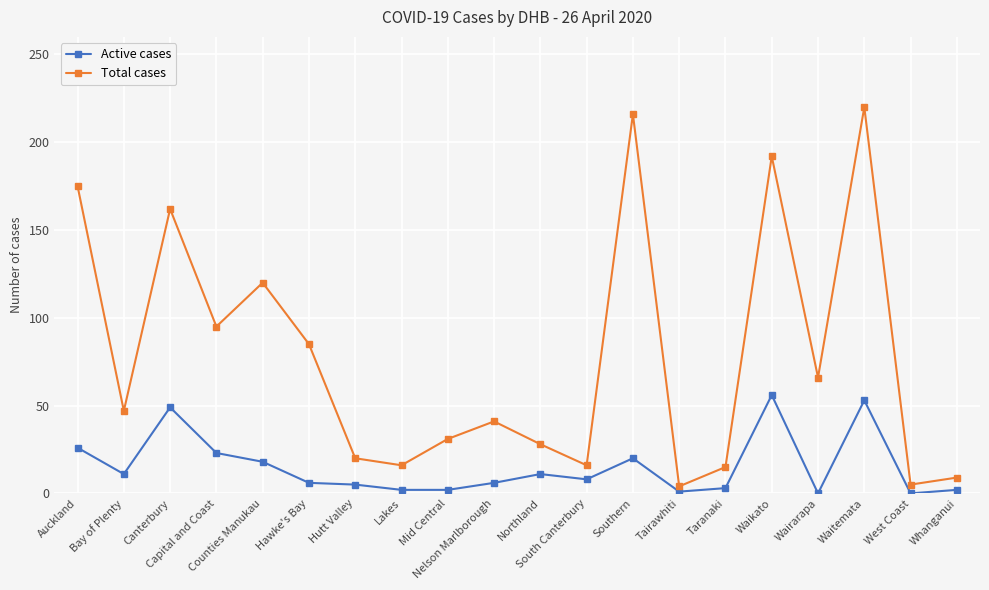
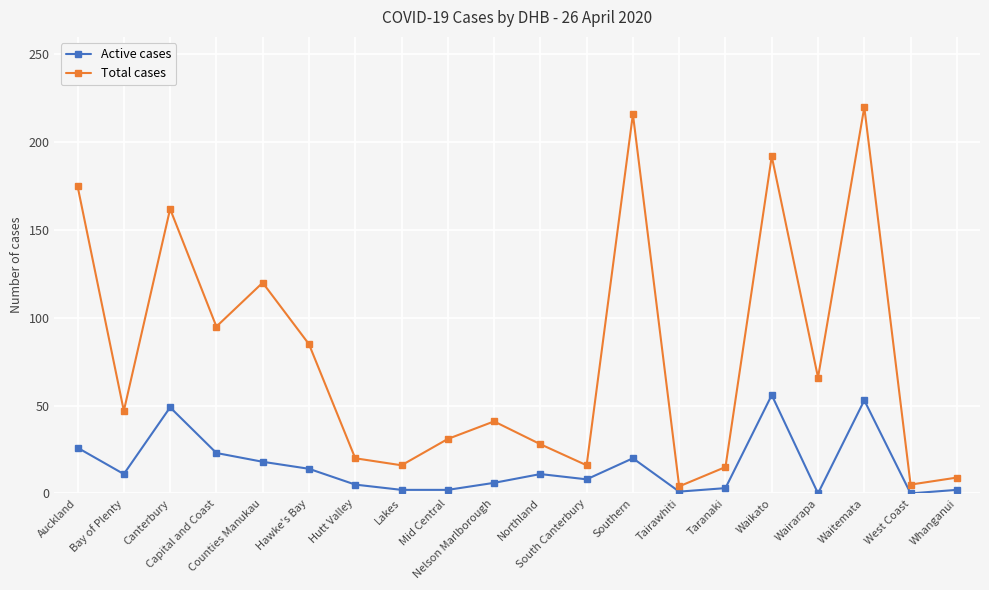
Active cases, Hawke's Bay: 6 -> 14
